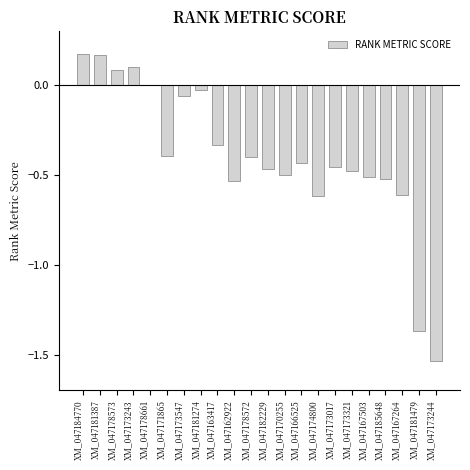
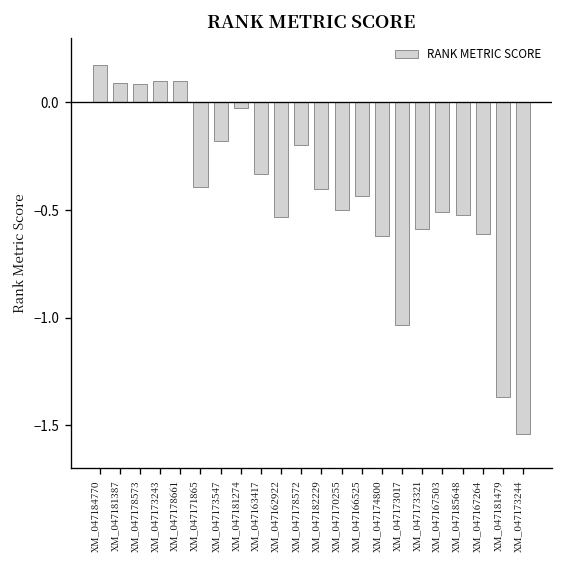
XM_047181387: 0.17 -> 0.09
XM_047178661: 0.0 -> 0.1
XM_047173547: -0.06 -> -0.18
XM_047178572: -0.40 -> -0.20
XM_047182229: -0.47 -> -0.40
XM_047173017: -0.45 -> -1.03
XM_047173321: -0.48 -> -0.59
